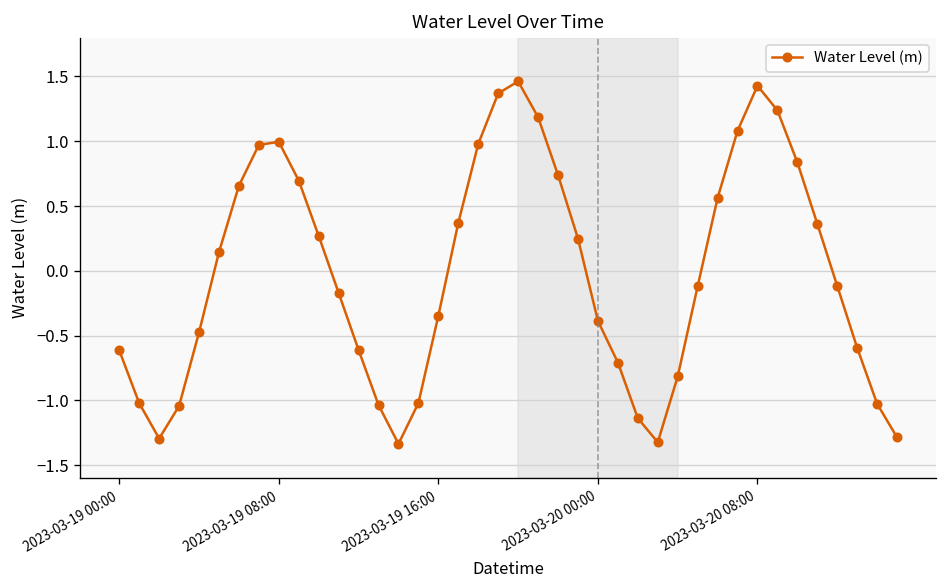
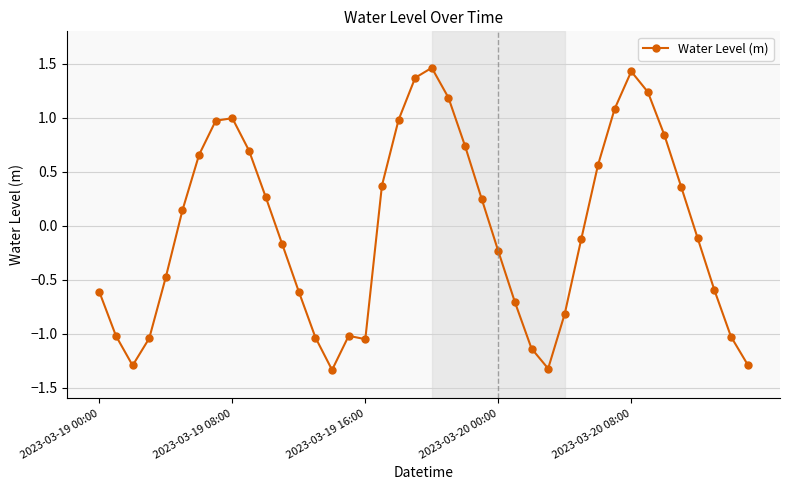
2023-03-19 16:00: -0.35 -> -1.05
2023-03-20 00:00: -0.39 -> -0.24
